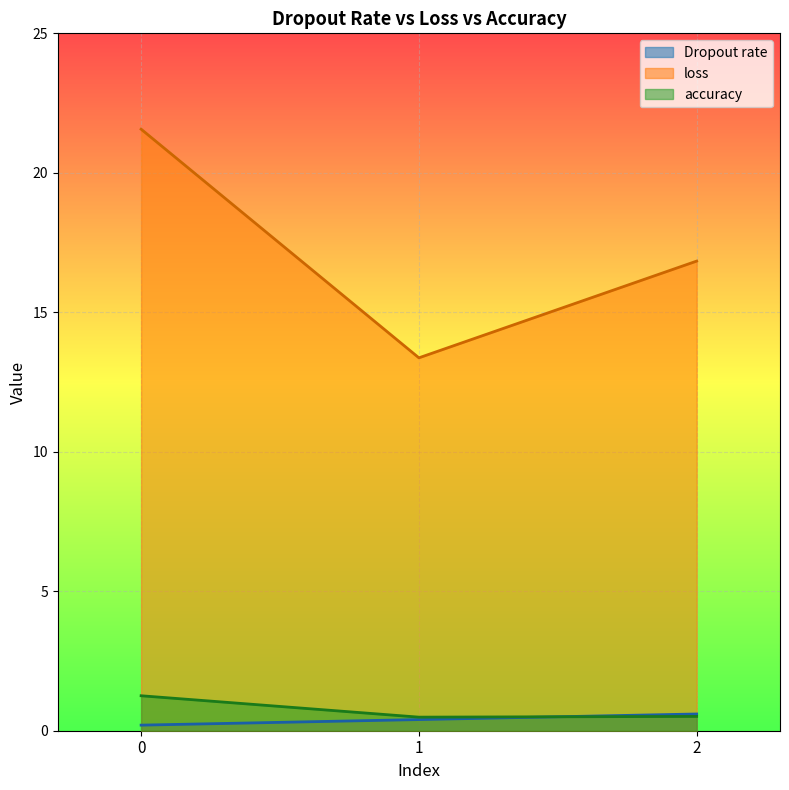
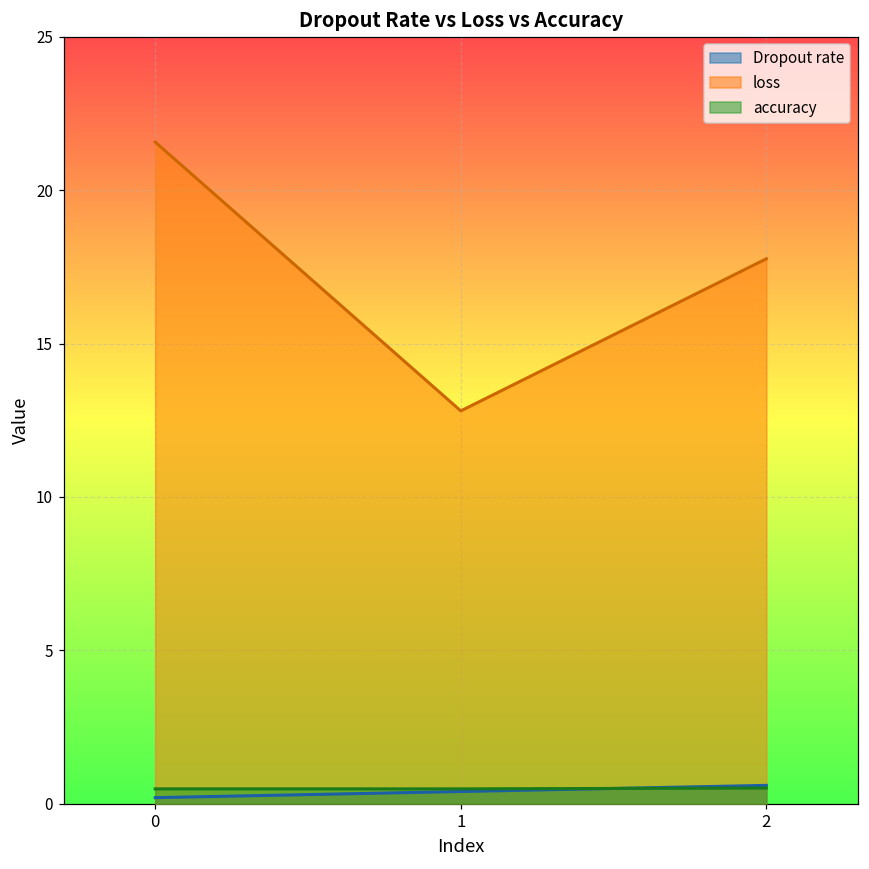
accuracy, 0: 1.3 -> 0.5
loss, 1: 13.4 -> 12.8
loss, 2: 16.8 -> 17.8
